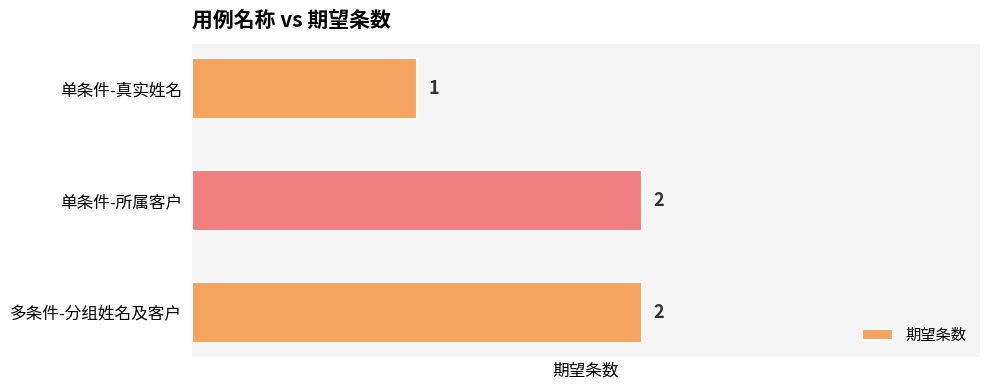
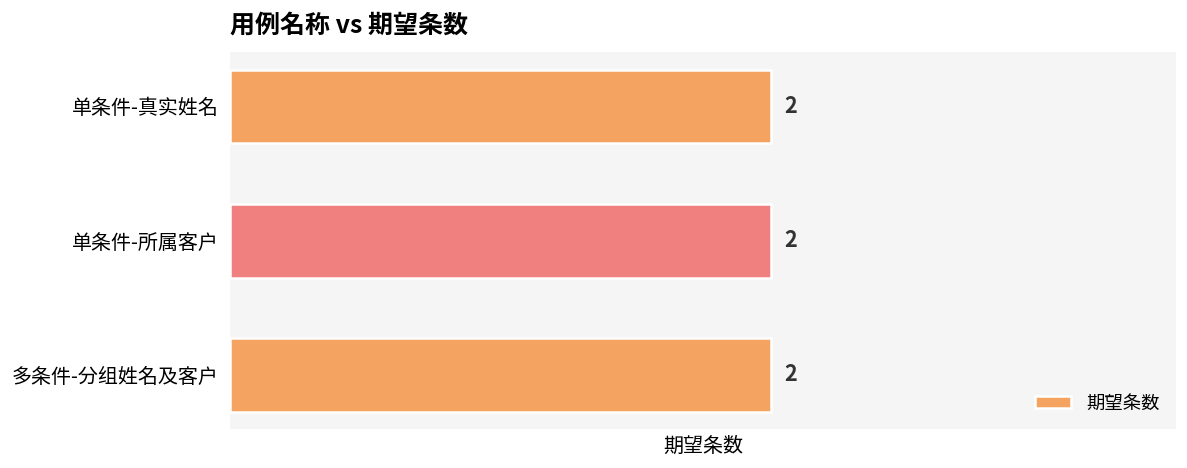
单条件-真实姓名: 1 -> 2
